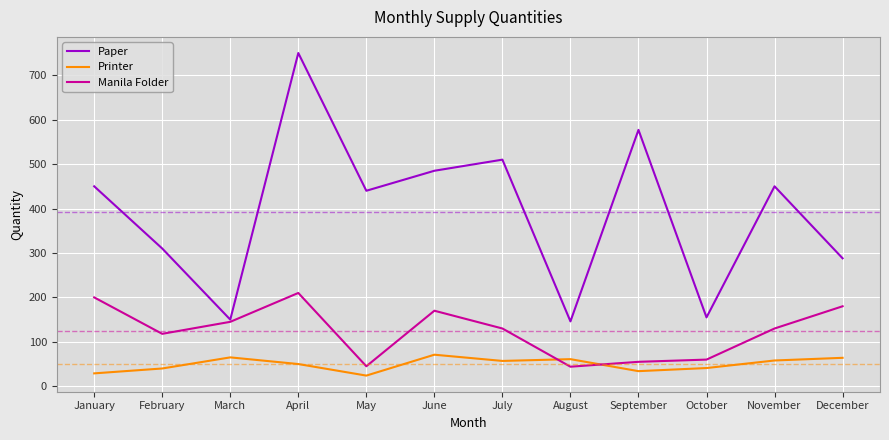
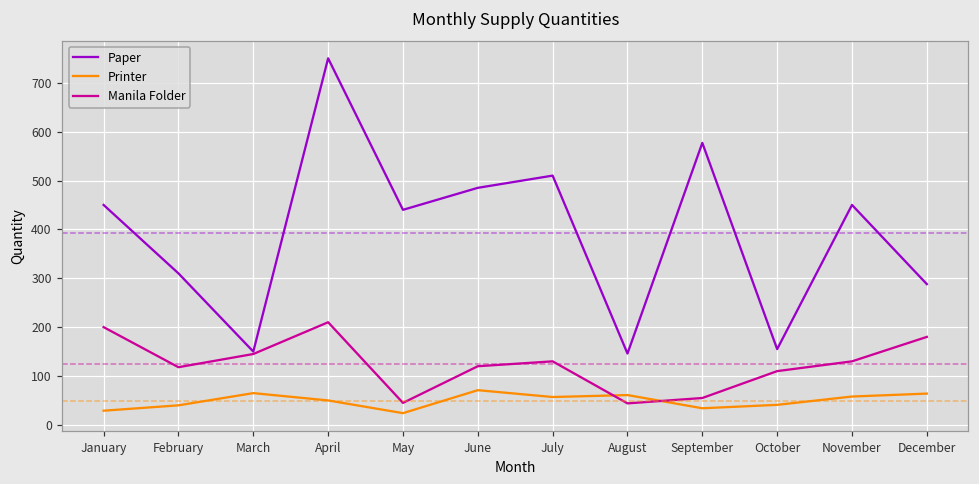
Manila Folder, June: 170 -> 120
Manila Folder, October: 60 -> 110
